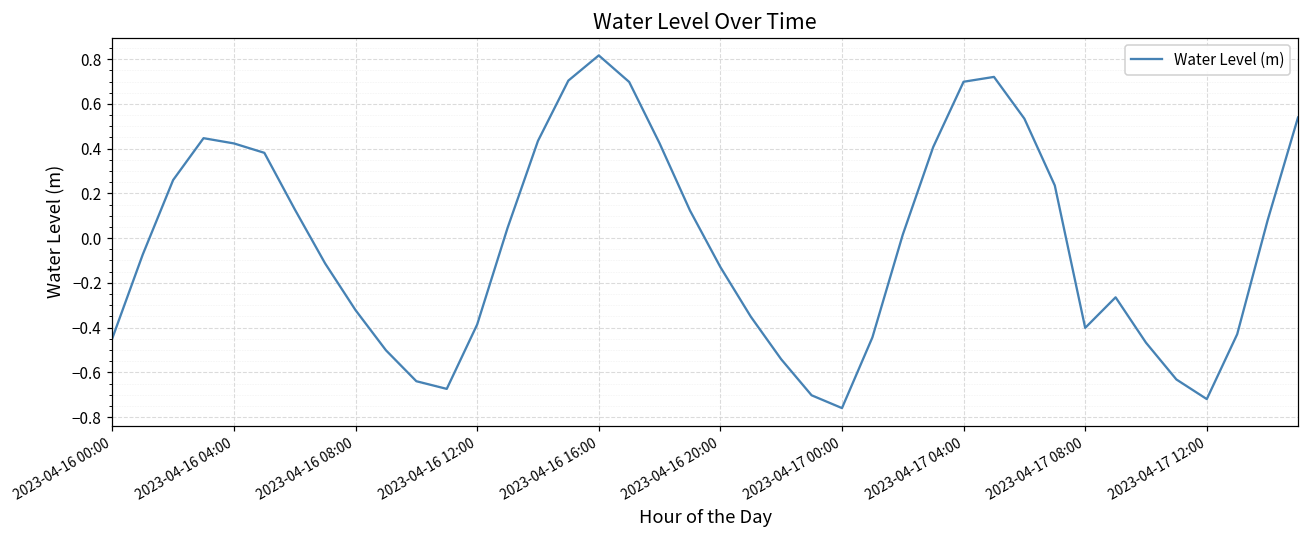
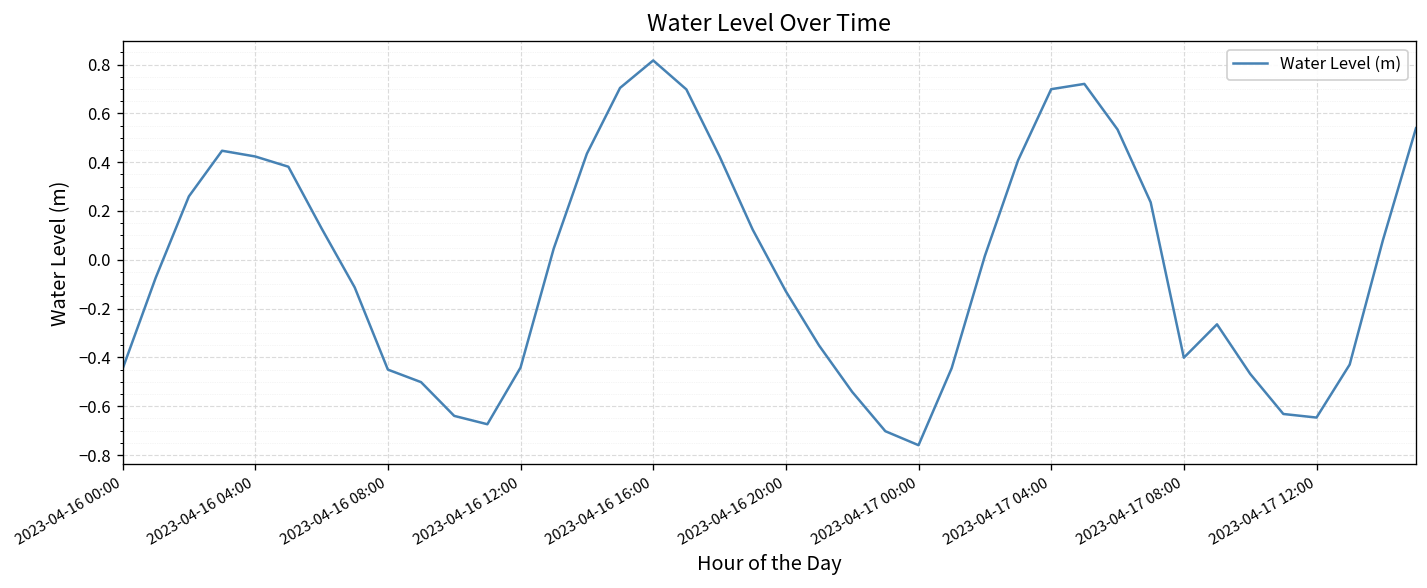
2023-04-16 08:00: -0.32 -> -0.45
2023-04-16 12:00: -0.39 -> -0.44
2023-04-17 12:00: -0.72 -> -0.65
